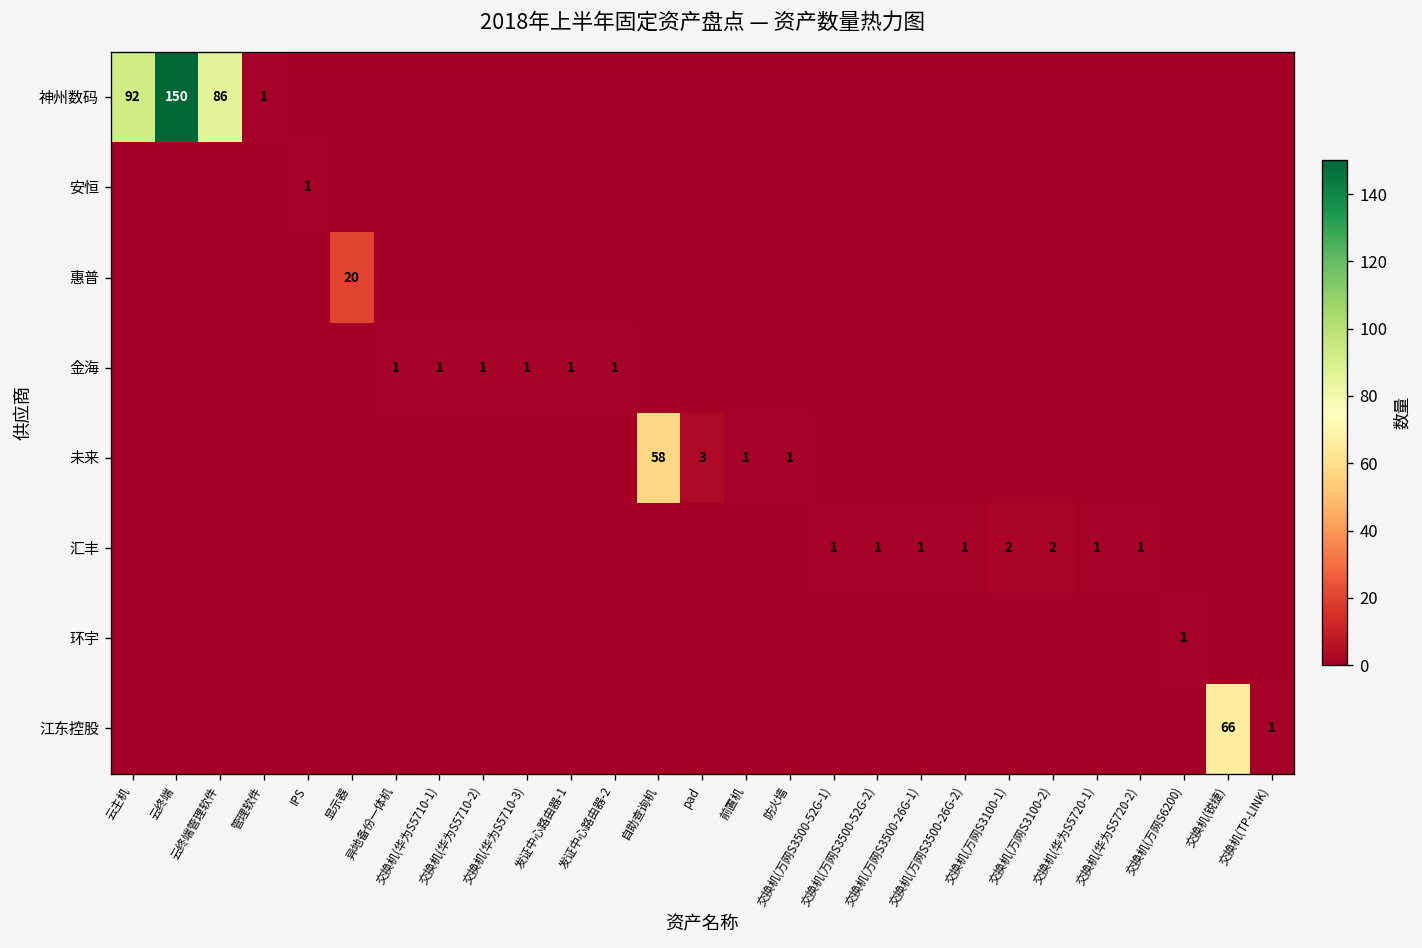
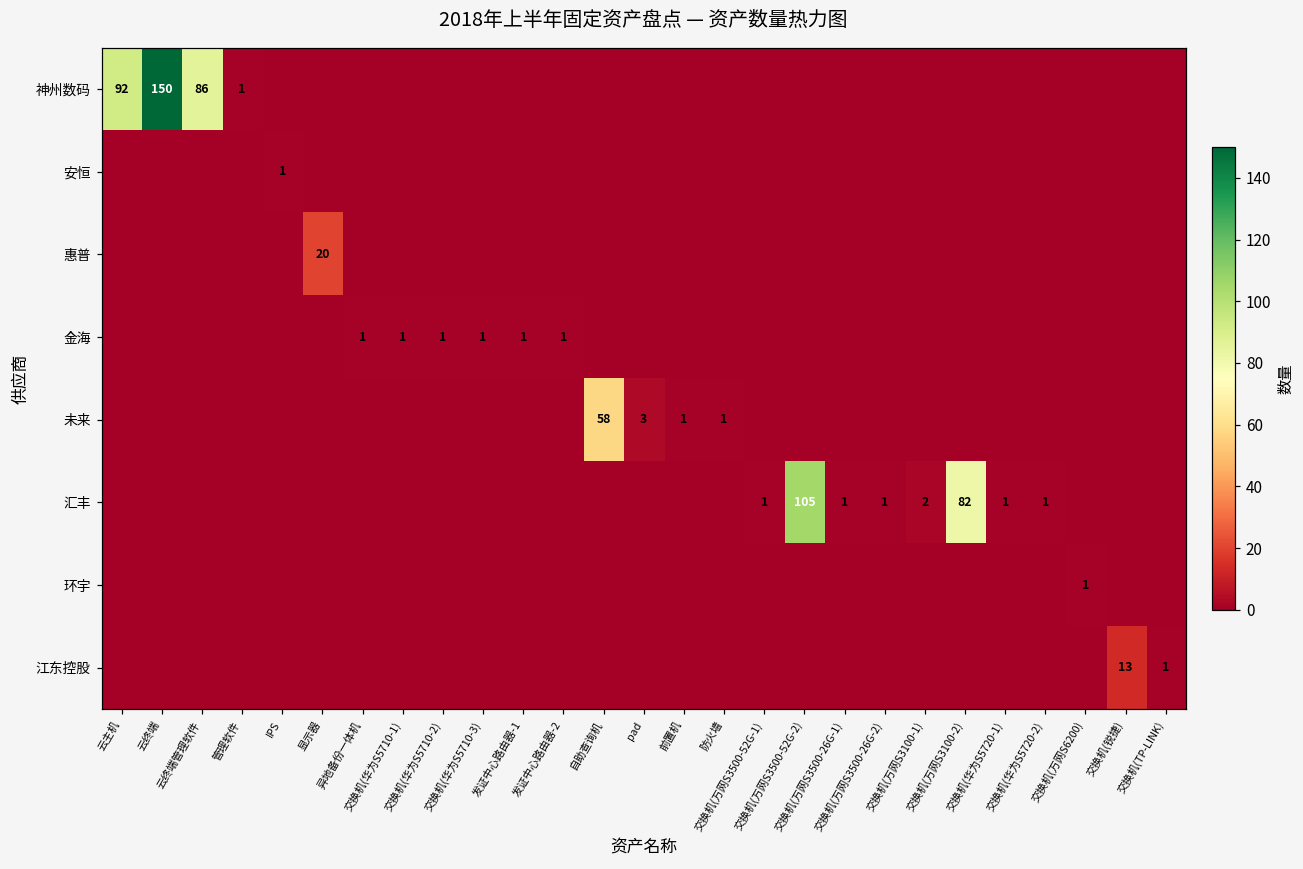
汇丰, 交换机(万网S3500-52G-2): 1 -> 105
汇丰, 交换机(万网S3100-2): 2 -> 82
江东控股, 交换机(锐捷): 66 -> 13
